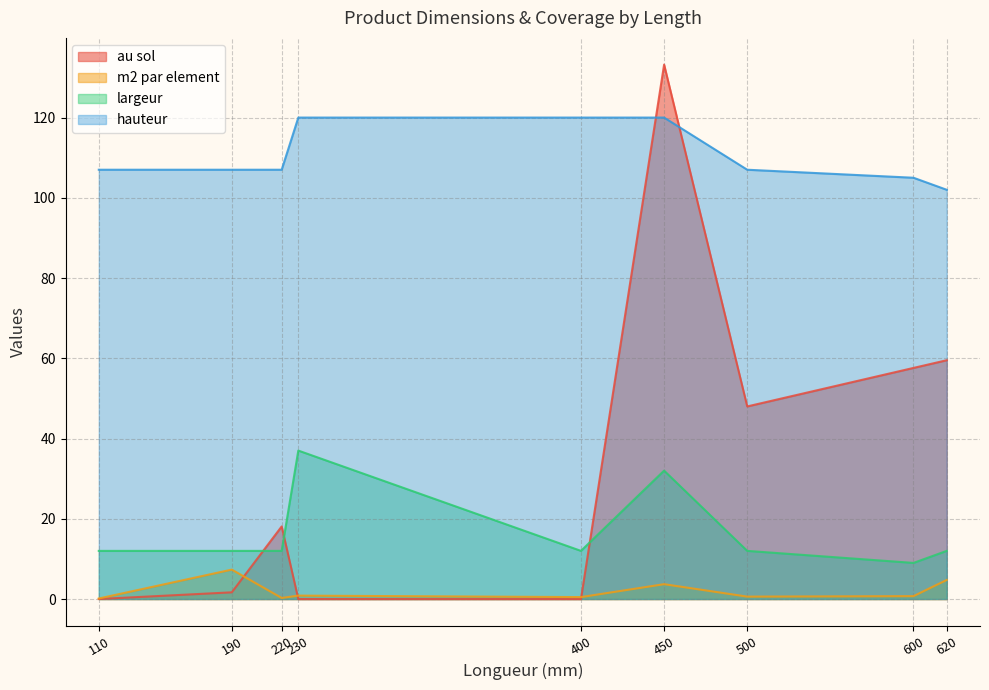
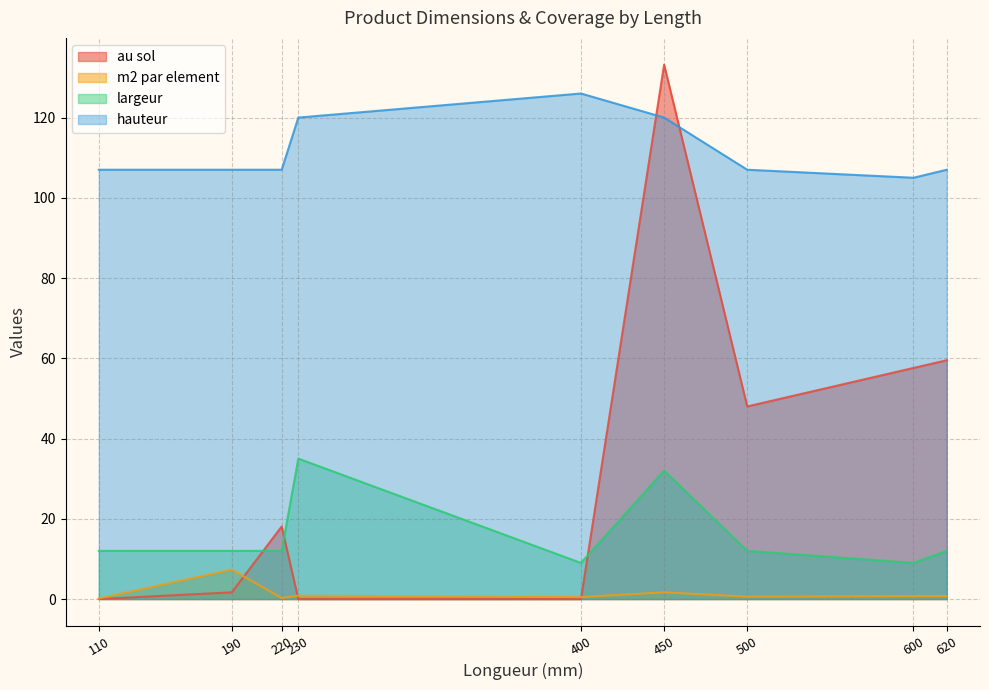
largeur, 230: 37 -> 35
largeur, 400: 12 -> 9
hauteur, 400: 120 -> 126
m2 par element, 450: 4 -> 2
m2 par element, 620: 5 -> 1
hauteur, 620: 102 -> 107
